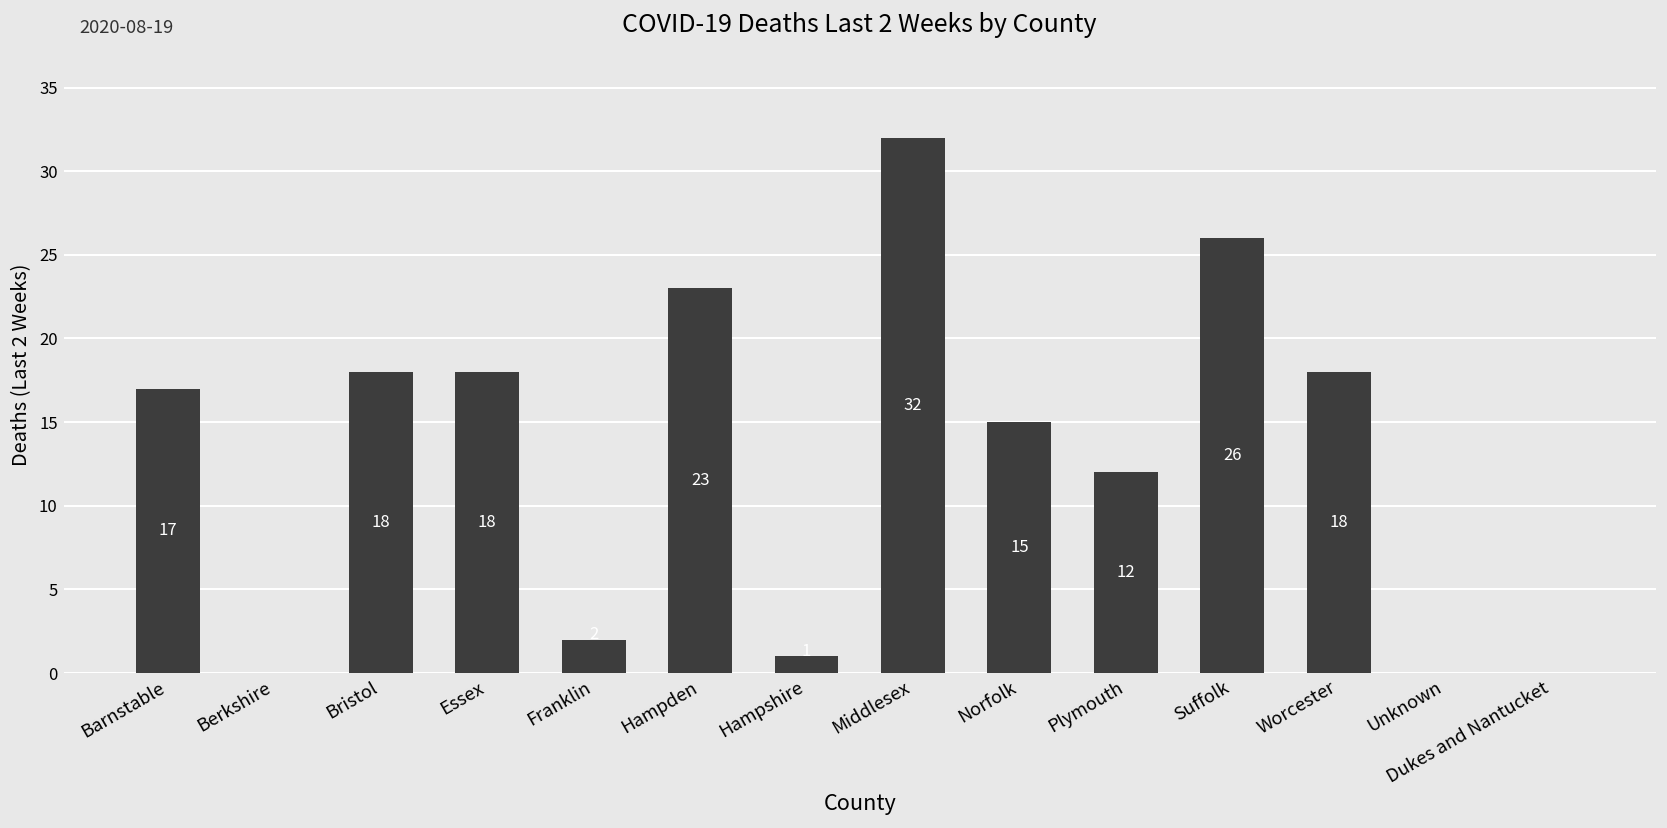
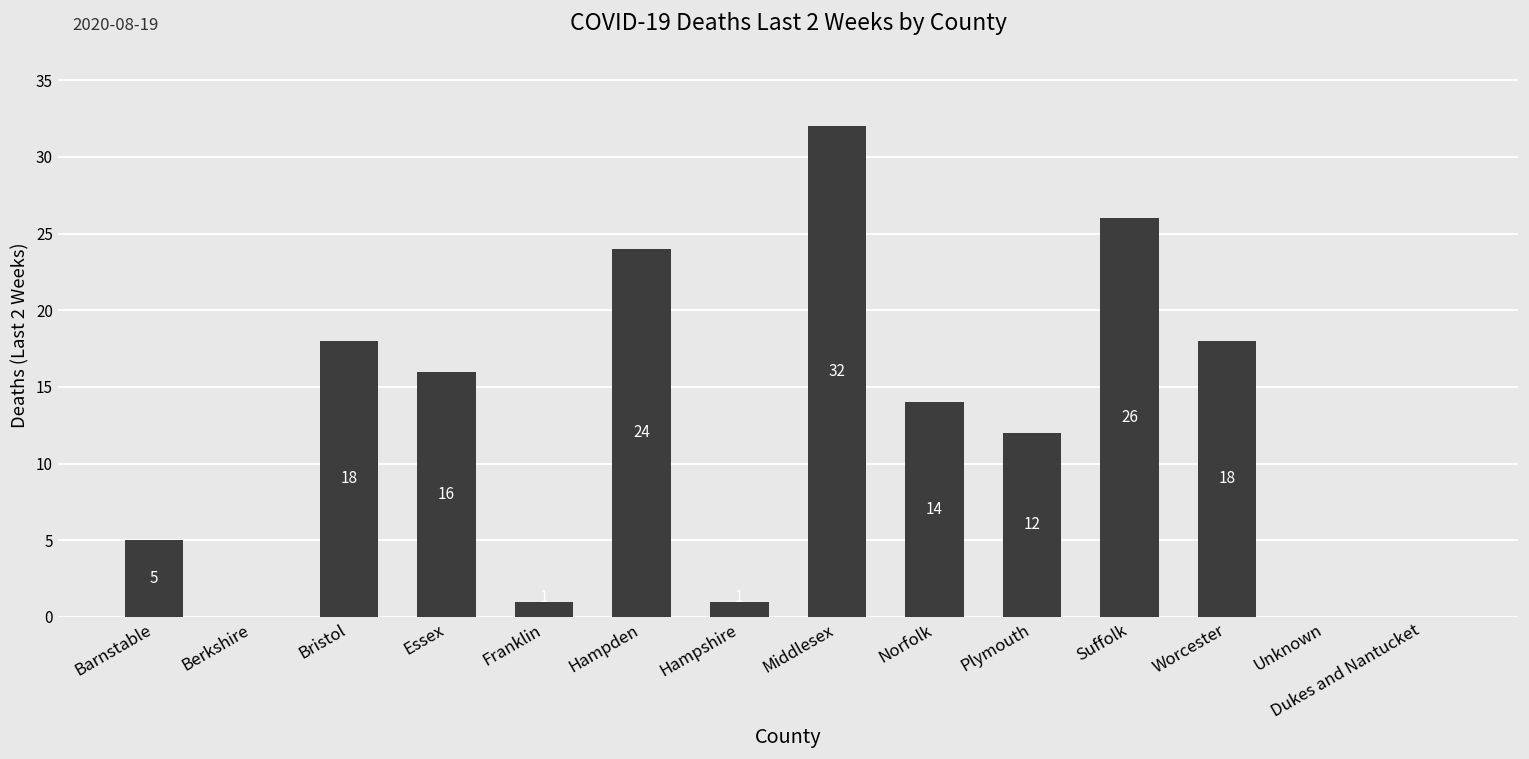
Barnstable: 17 -> 5
Essex: 18 -> 16
Franklin: 2 -> 1
Hampden: 23 -> 24
Norfolk: 15 -> 14
